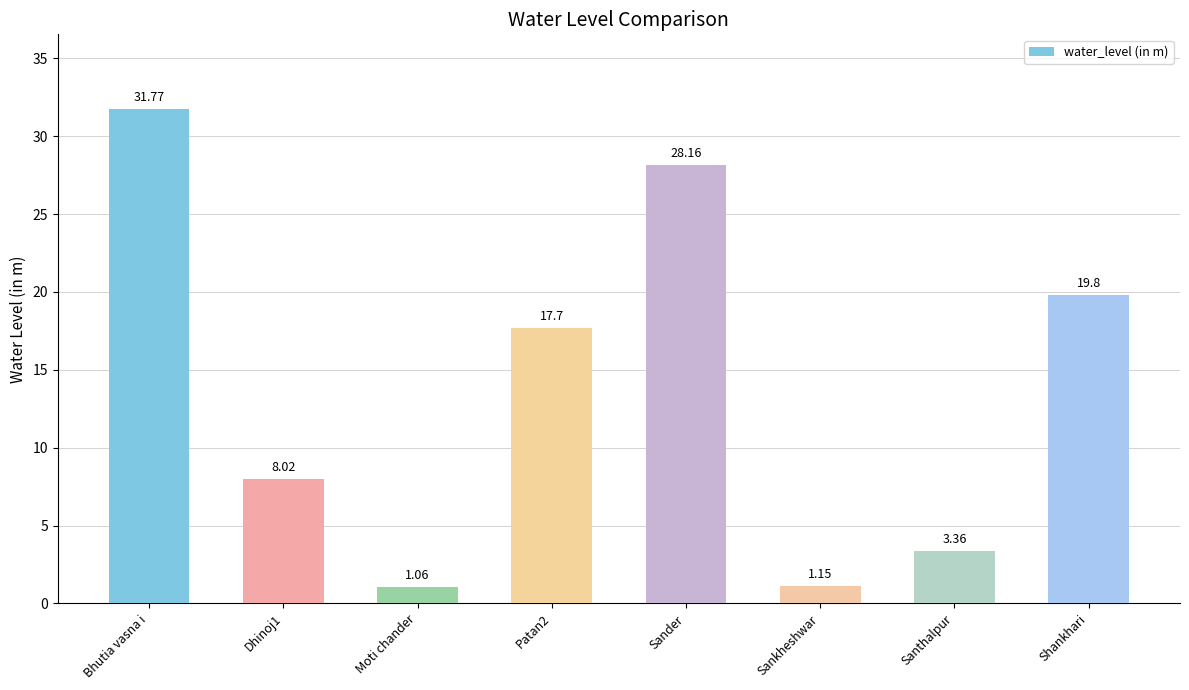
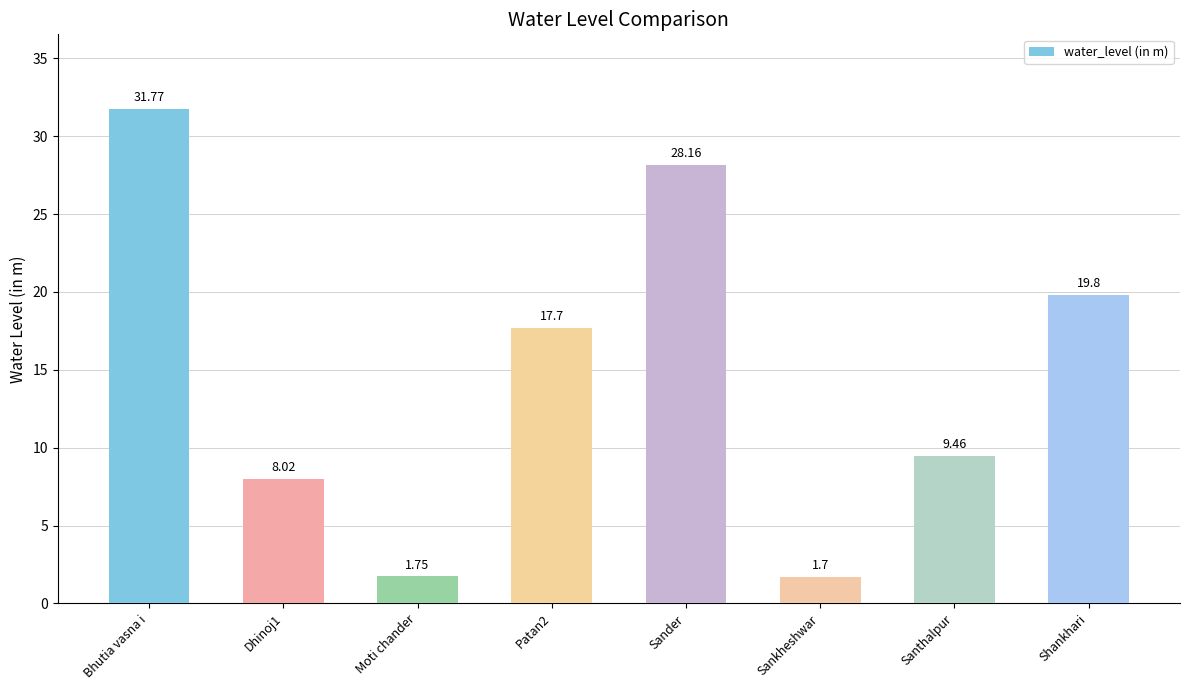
Moti chander: 1.06 -> 1.75
Sankheshwar: 1.15 -> 1.7
Santhalpur: 3.36 -> 9.46
